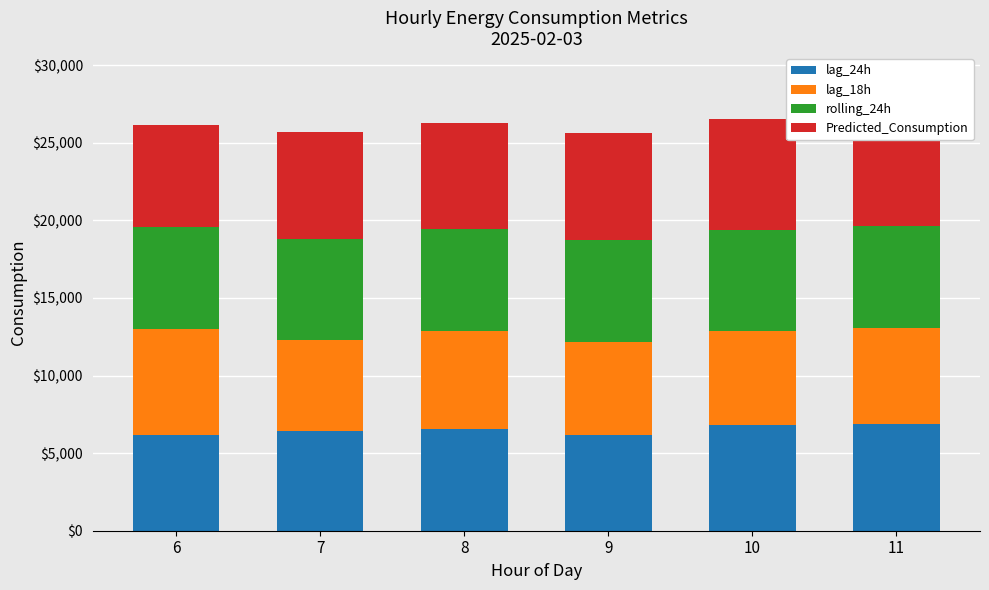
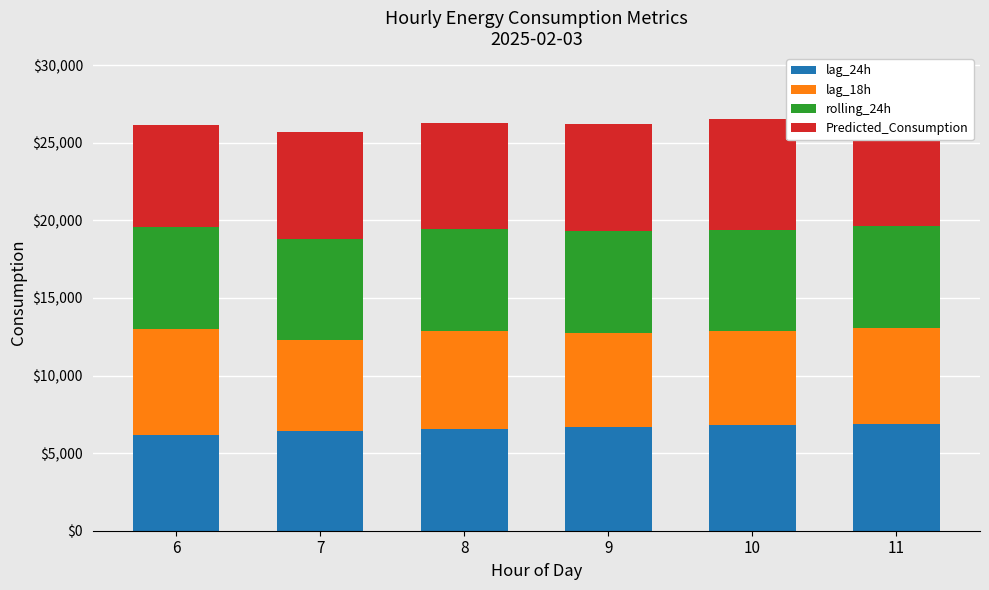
lag_24h, 9: $6,100 -> $6,700
